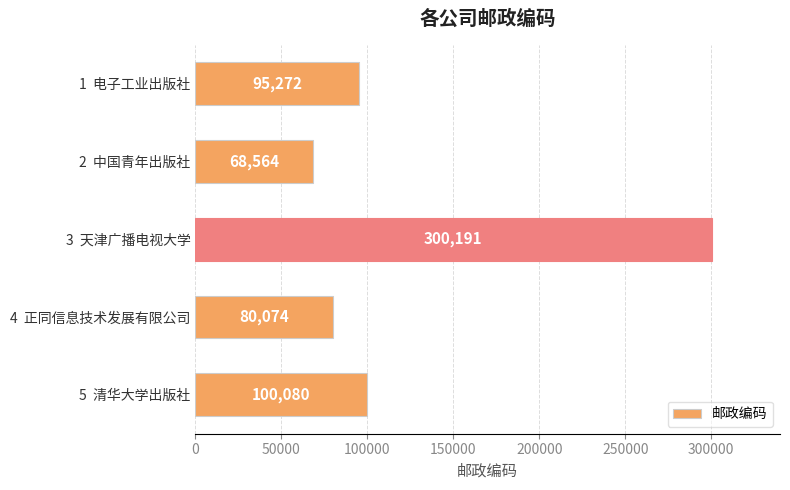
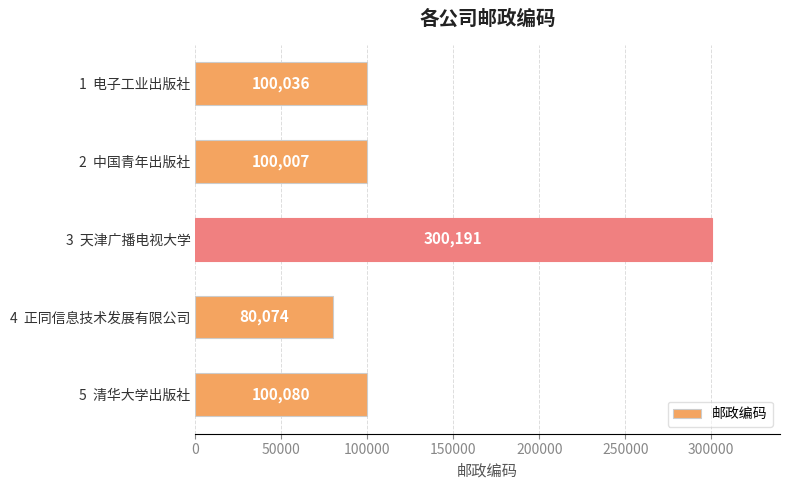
1 电子工业出版社: 95,272 -> 100,036
2 中国青年出版社: 68,564 -> 100,007
